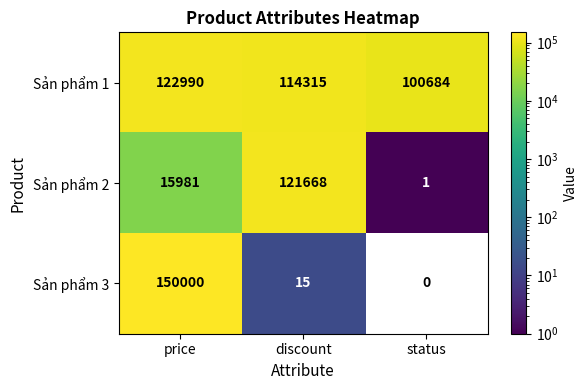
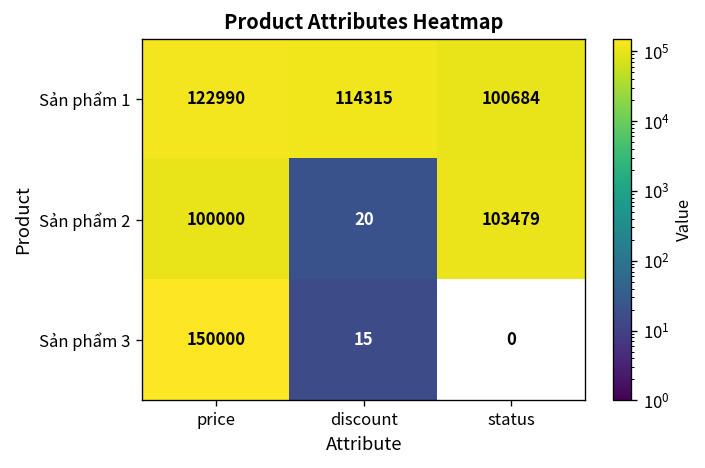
Sản phẩm 2, price: 15981 -> 100000
Sản phẩm 2, discount: 121668 -> 20
Sản phẩm 2, status: 1 -> 103479
